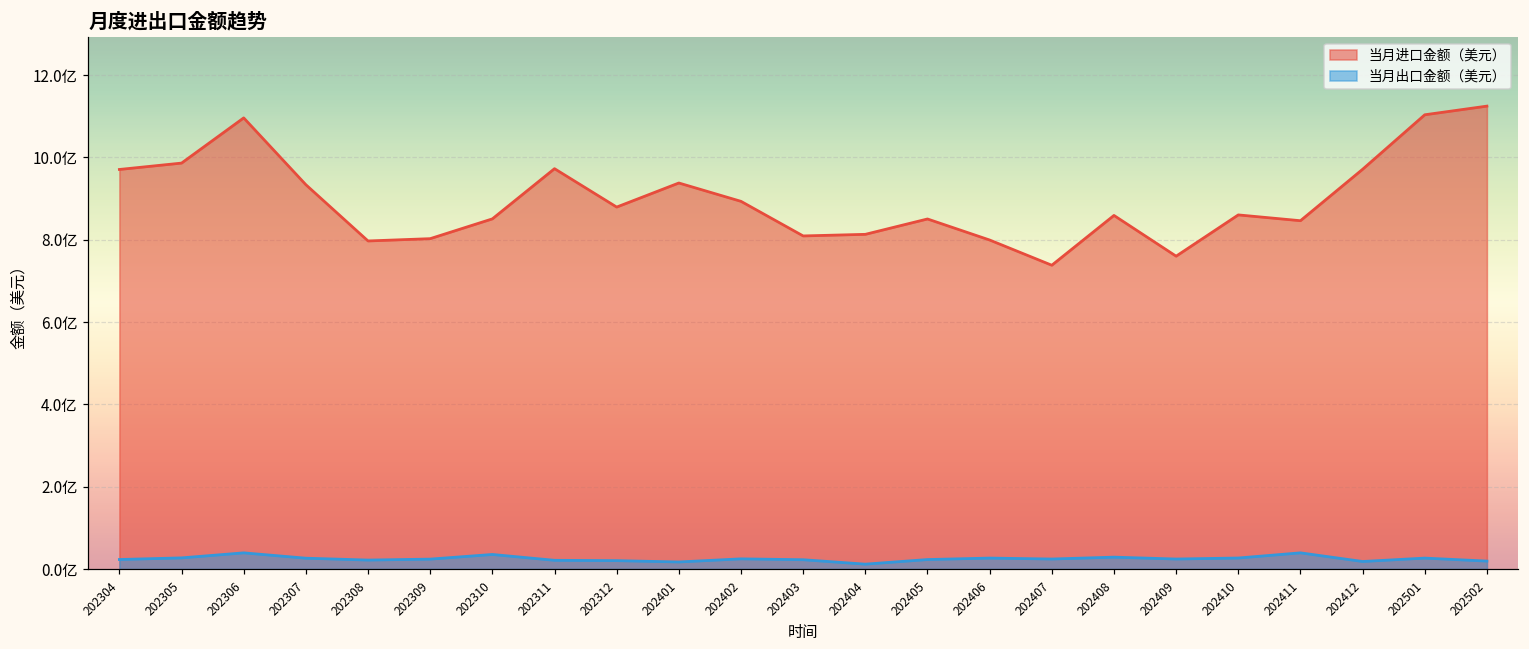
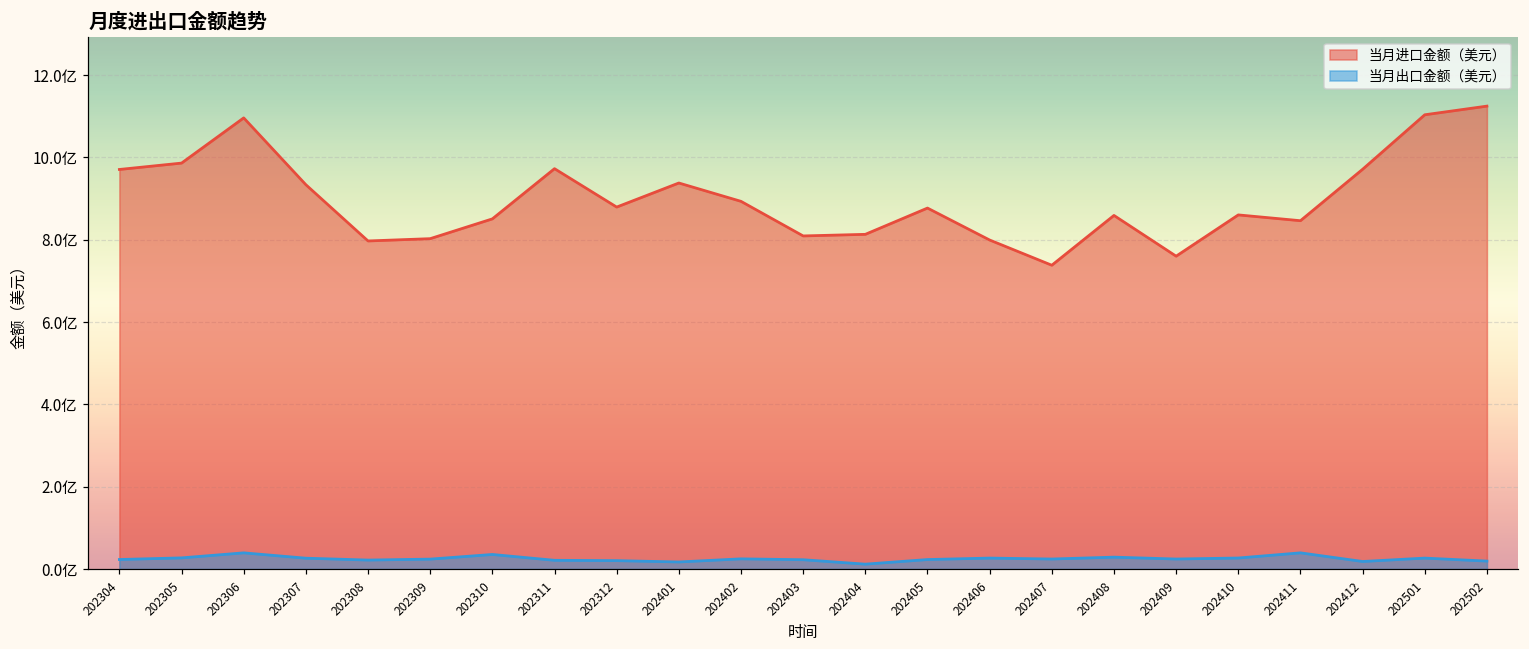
当月进口金额（美元）, 202405: 8.5亿 -> 8.8亿
